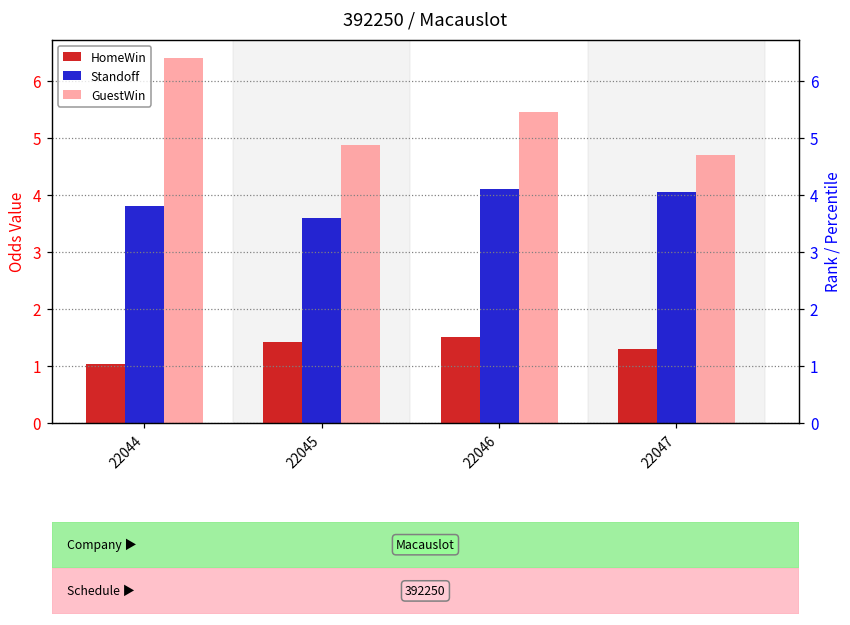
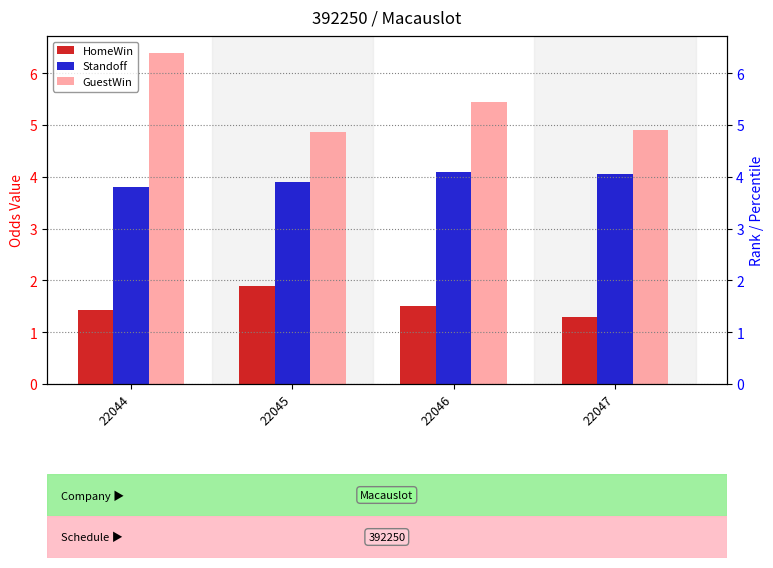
HomeWin, 22044: 1.0 -> 1.4
HomeWin, 22045: 1.4 -> 1.9
Standoff, 22045: 3.6 -> 3.9
GuestWin, 22047: 4.7 -> 4.9
